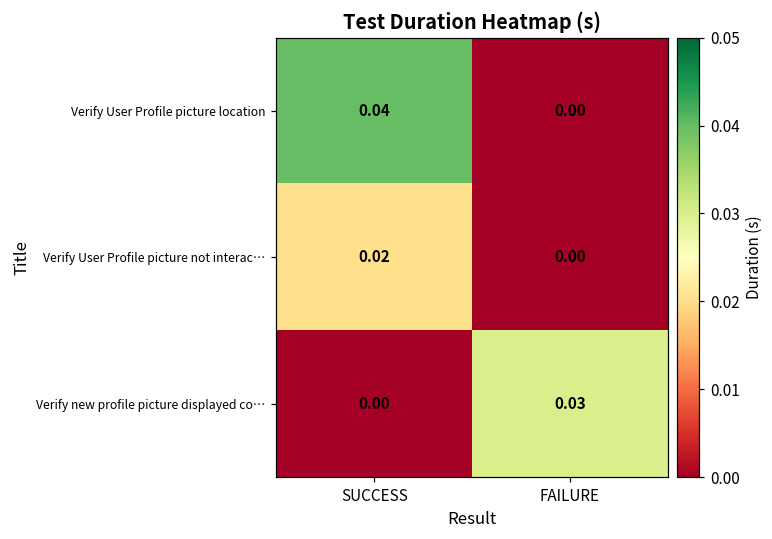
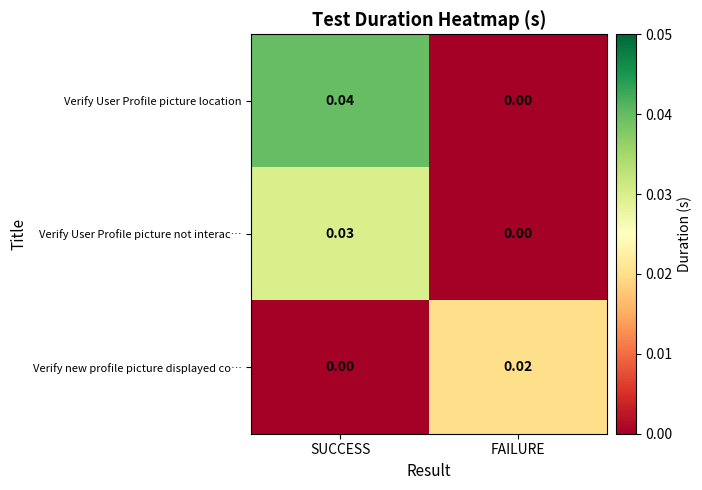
Verify User Profile picture not interac…, SUCCESS: 0.02 -> 0.03
Verify new profile picture displayed co…, FAILURE: 0.03 -> 0.02
